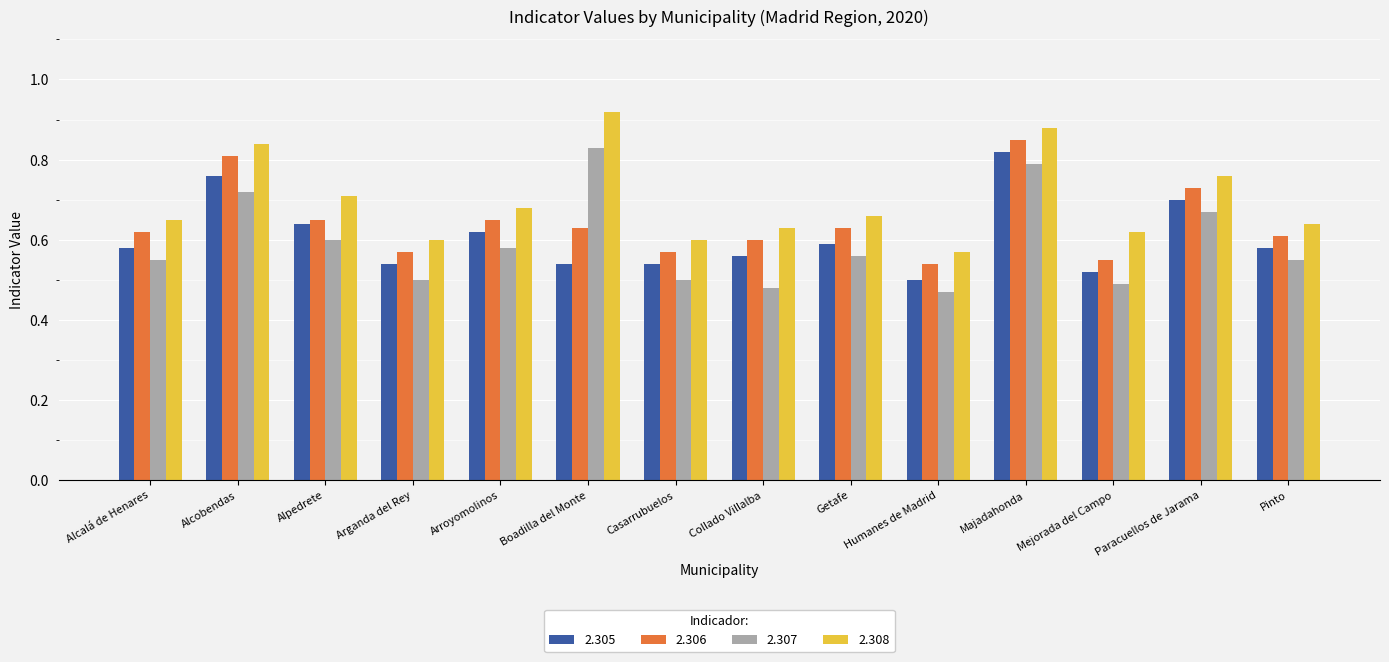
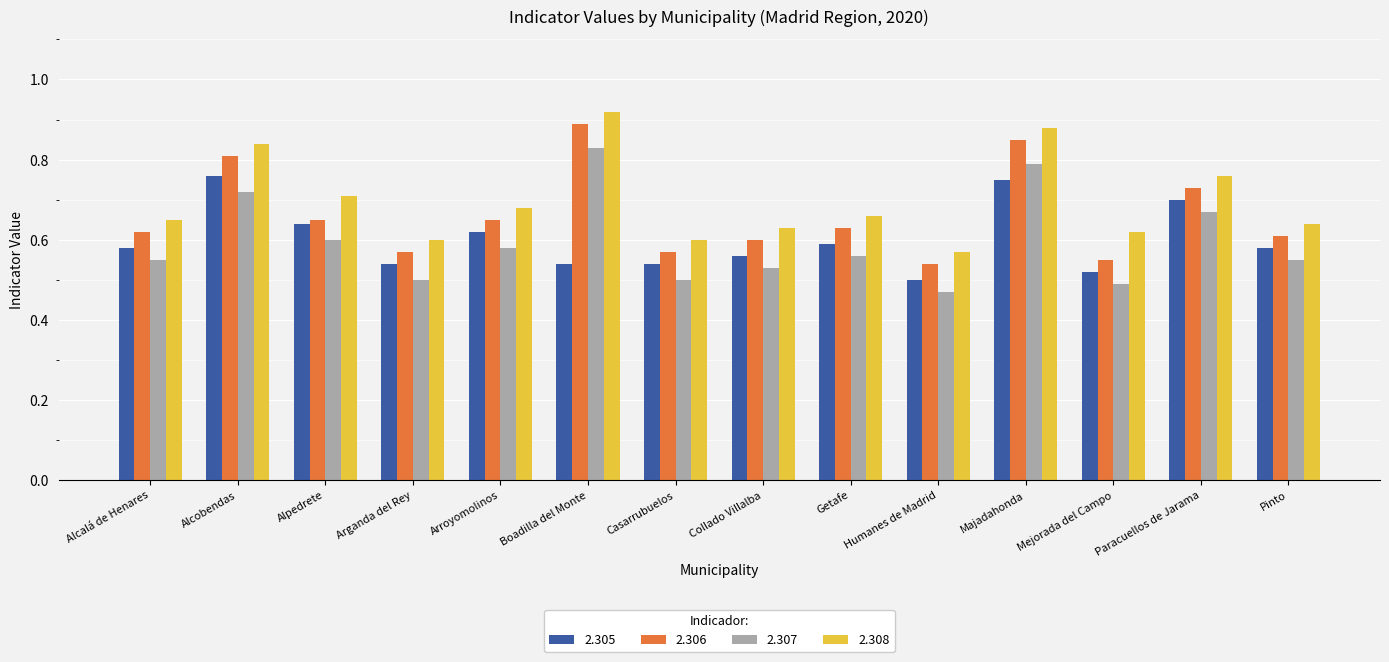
2.306, Boadilla del Monte: 0.63 -> 0.89
2.307, Collado Villalba: 0.48 -> 0.53
2.305, Majadahonda: 0.82 -> 0.75
